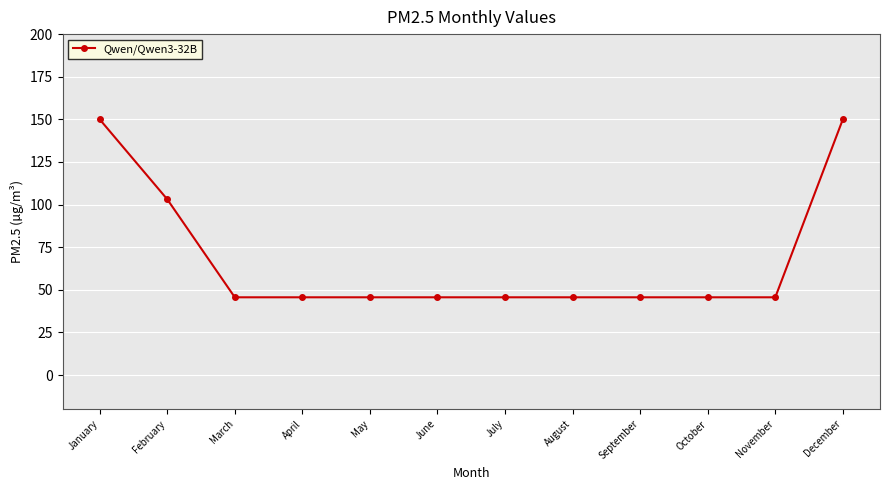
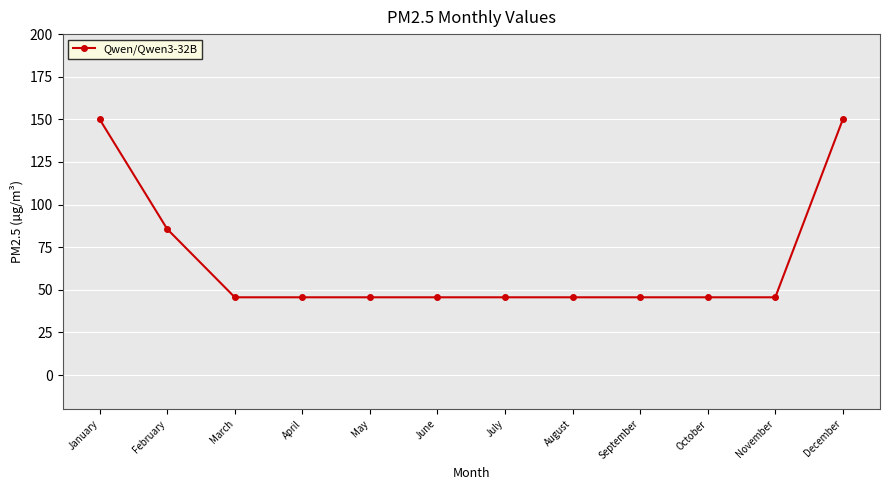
February: 103 -> 86
